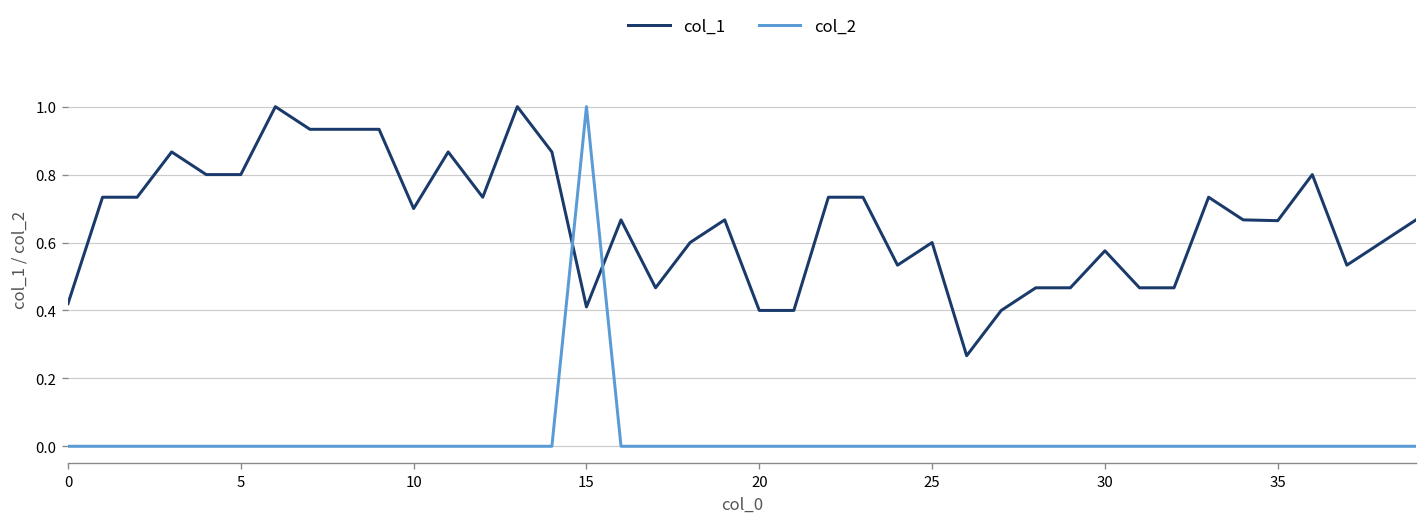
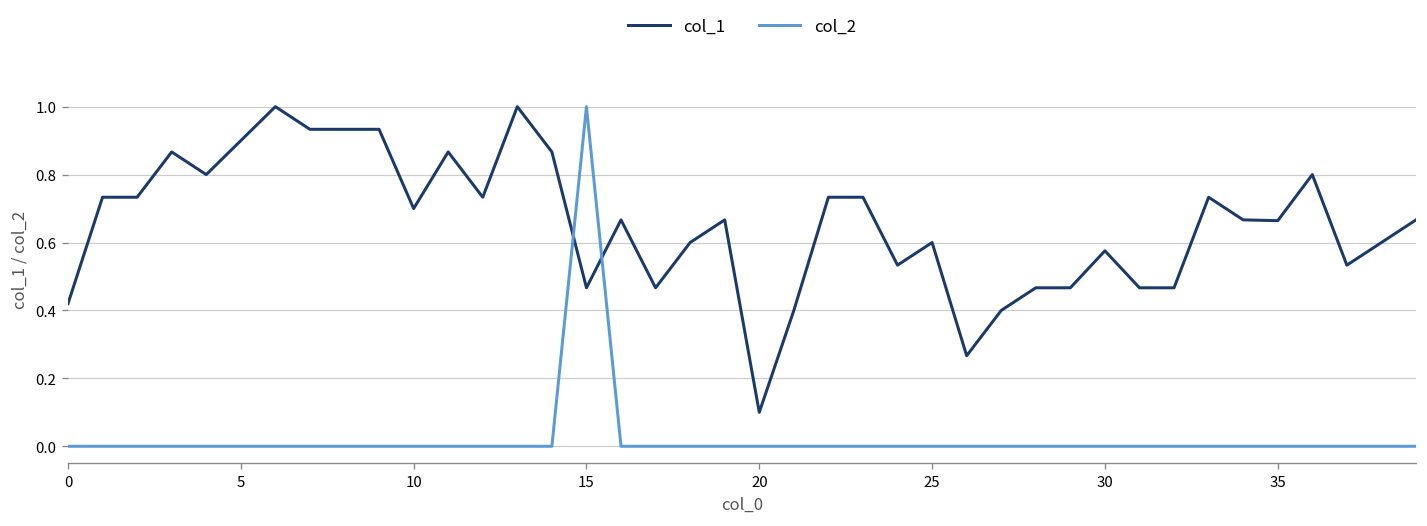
col_1, 5: 0.8 -> 0.9
col_1, 15: 0.41 -> 0.47
col_1, 20: 0.4 -> 0.1
